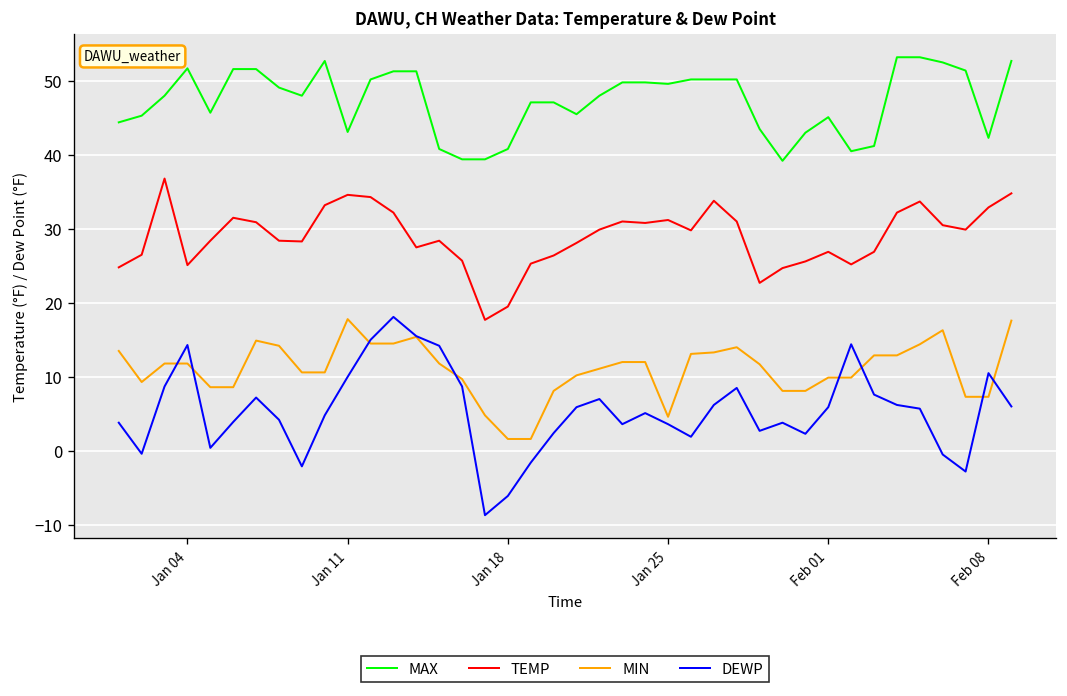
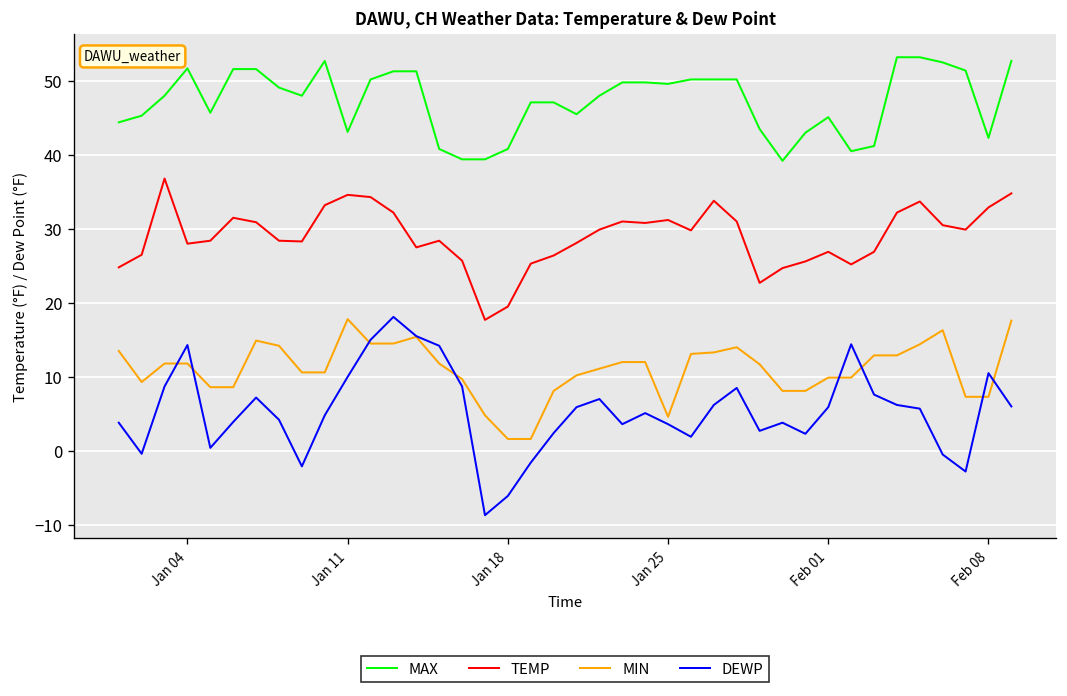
TEMP, Jan 04: 25 -> 28
